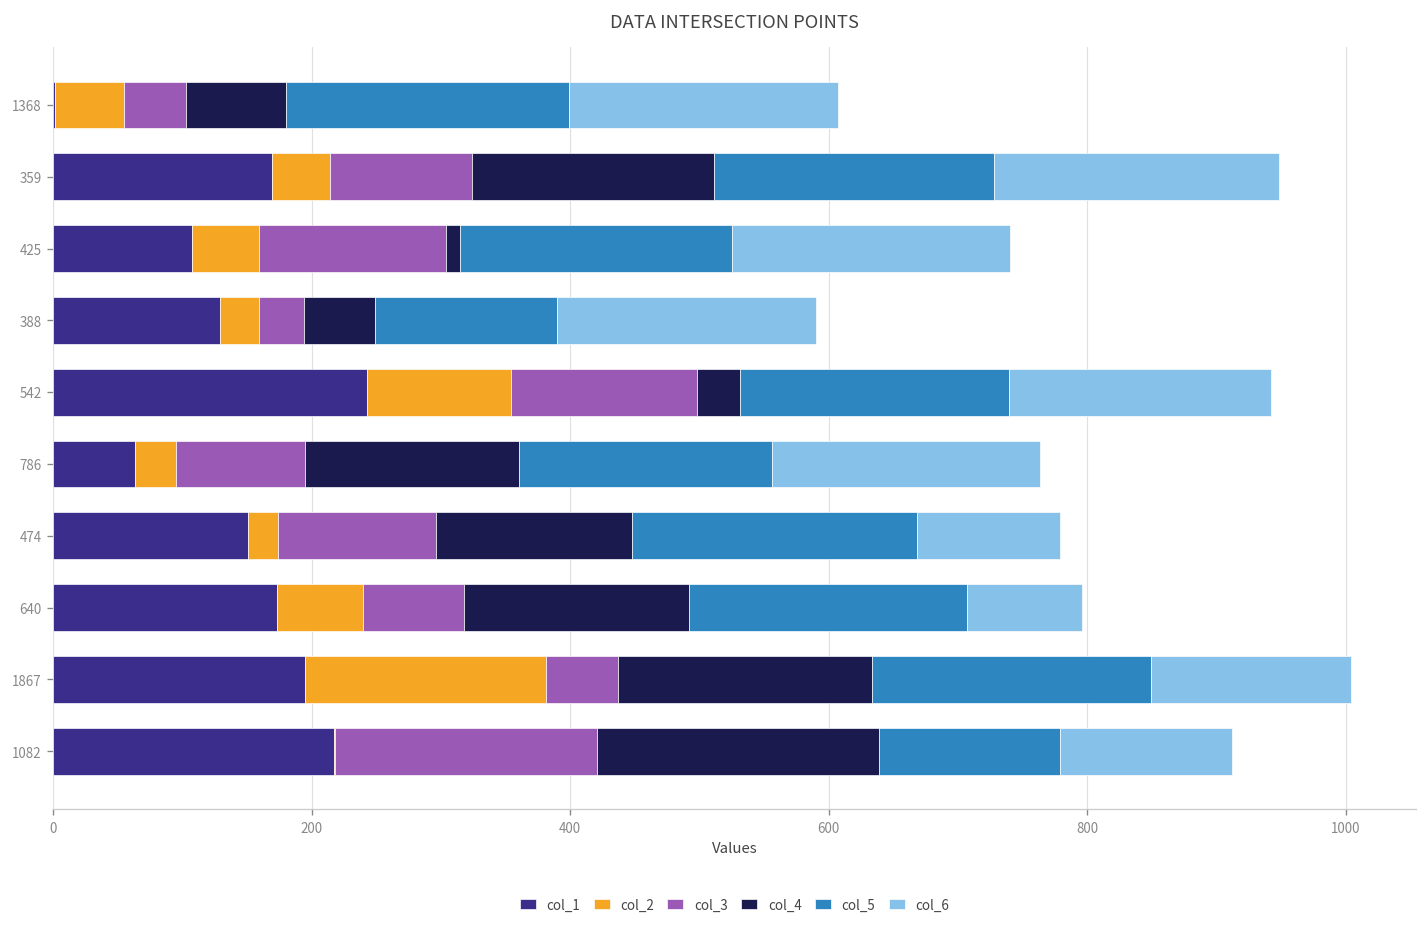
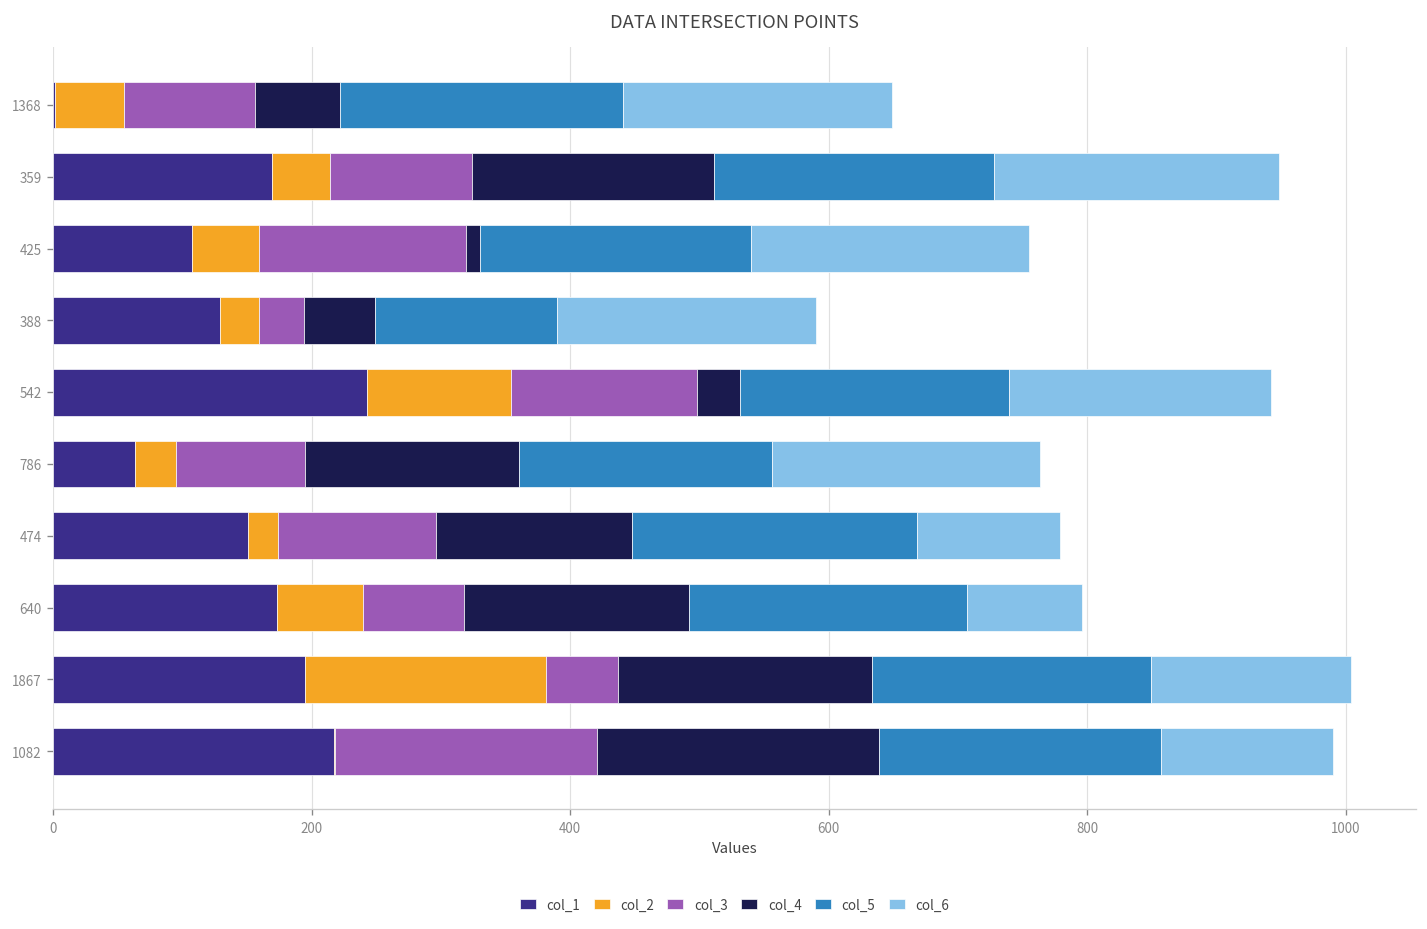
col_3, 1368: 48 -> 101
col_4, 1368: 77 -> 66
col_3, 425: 145 -> 160
col_5, 1082: 140 -> 218
